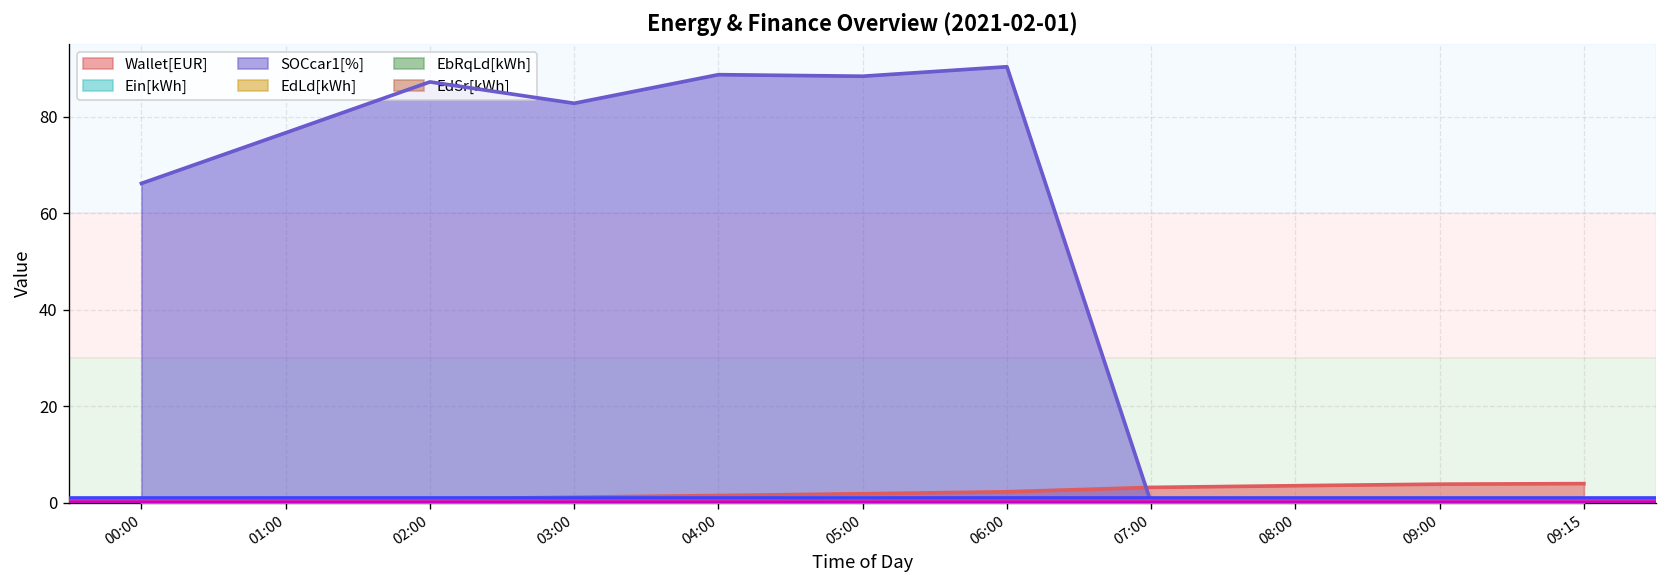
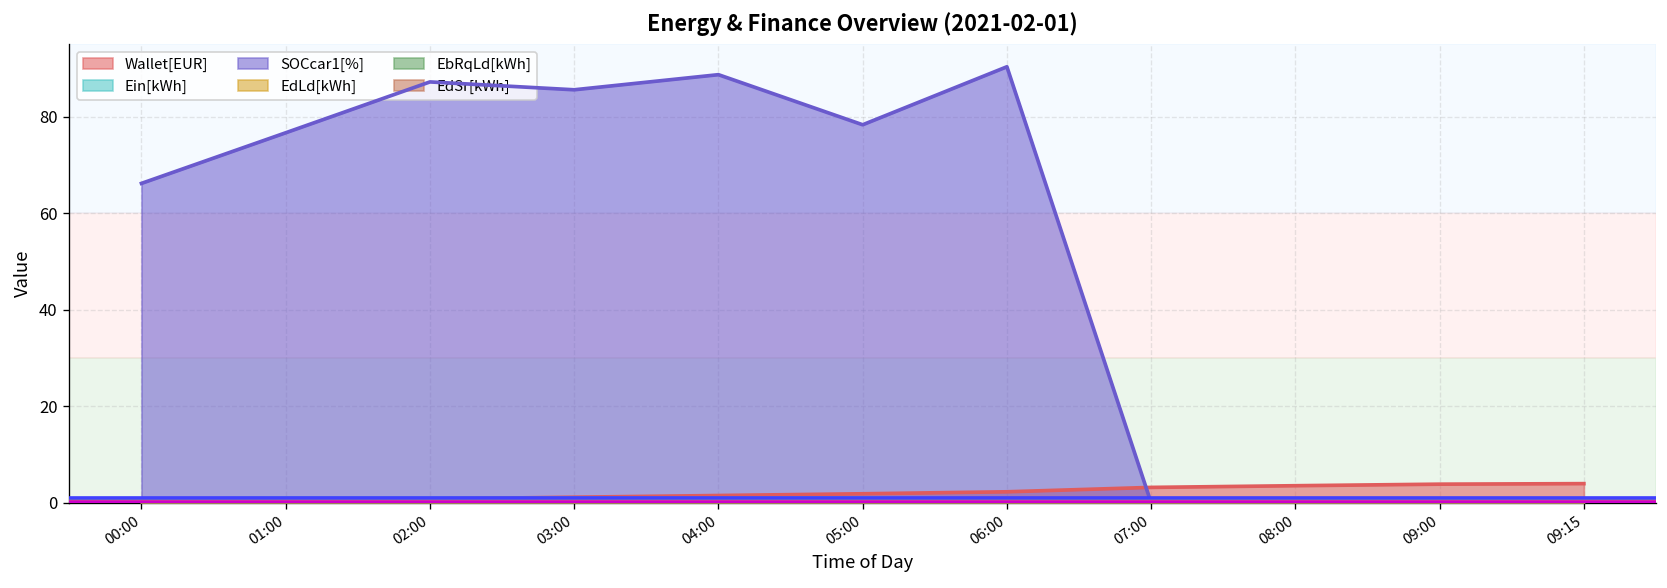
SOCcar1[%], 03:00: 83 -> 86
SOCcar1[%], 05:00: 88 -> 78
